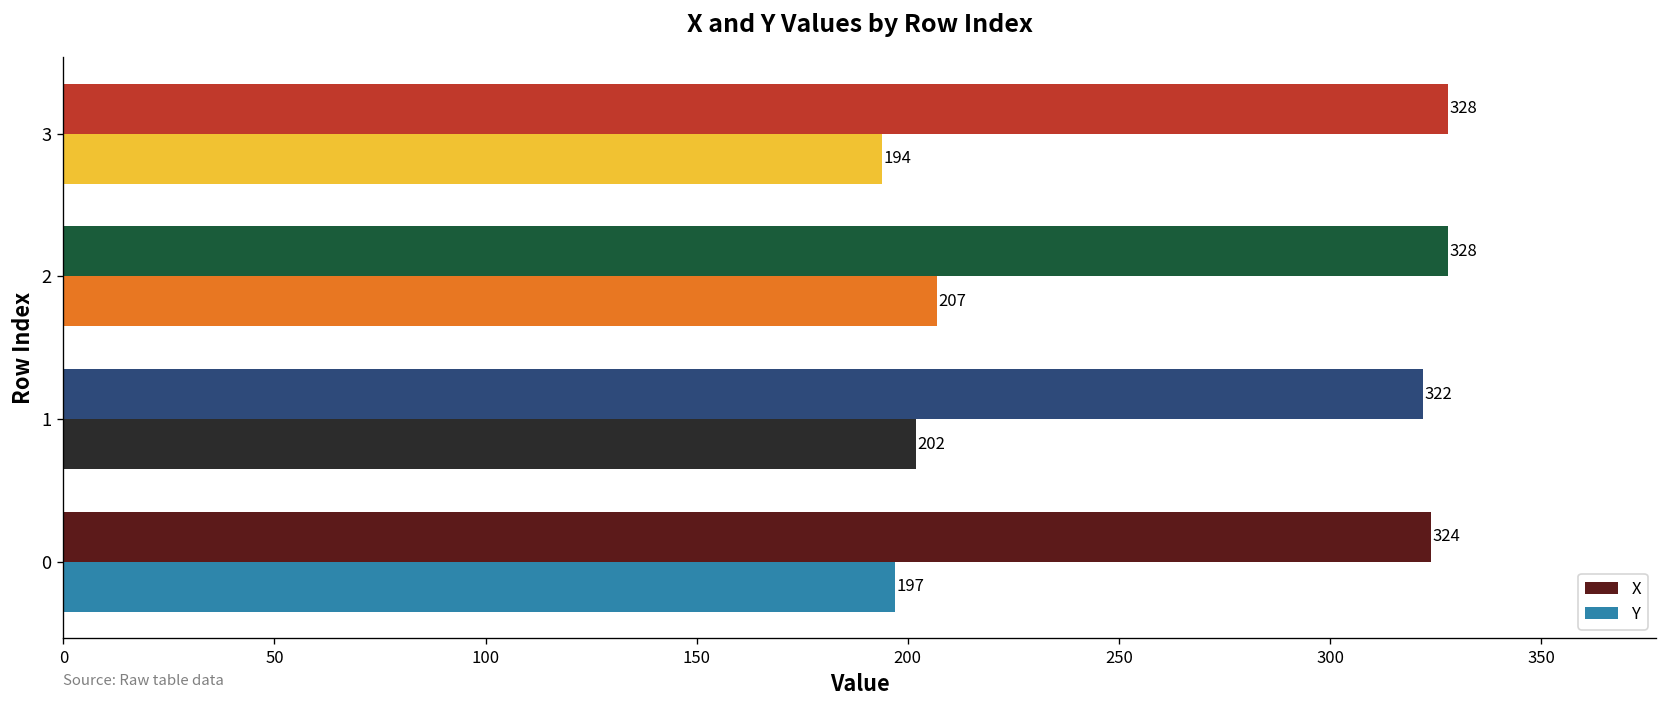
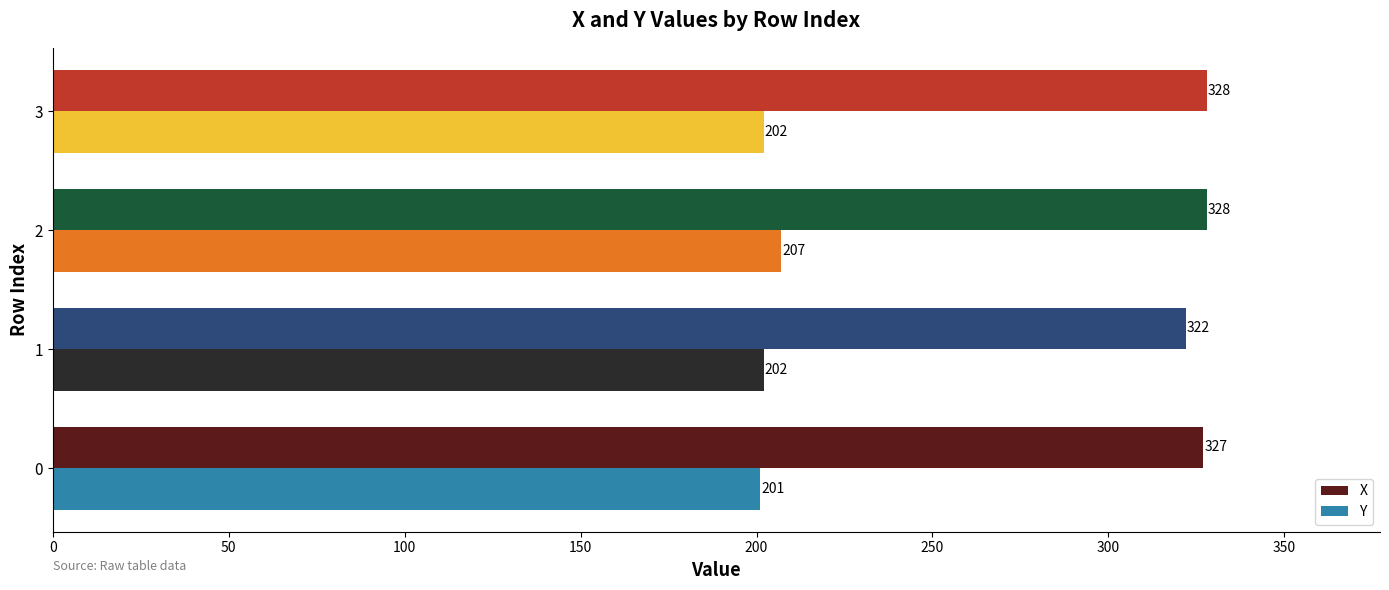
Y, 3: 194 -> 202
X, 0: 324 -> 327
Y, 0: 197 -> 201
